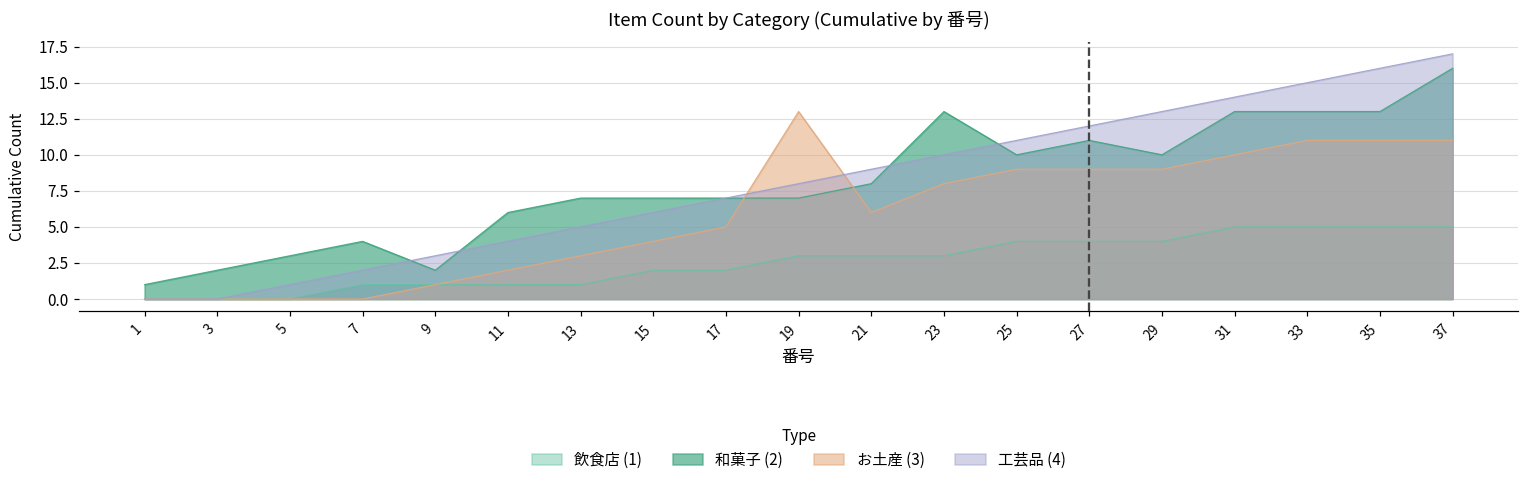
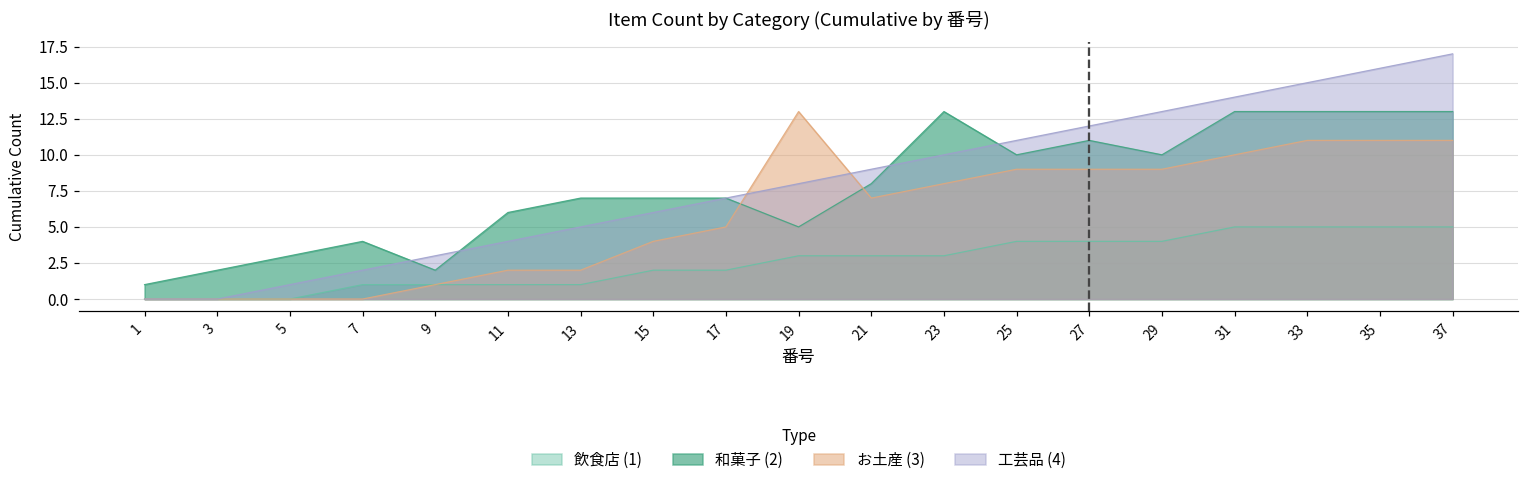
お土産 (3), 13: 3 -> 2
和菓子 (2), 19: 7 -> 5
お土産 (3), 21: 6 -> 7
和菓子 (2), 37: 16 -> 13
